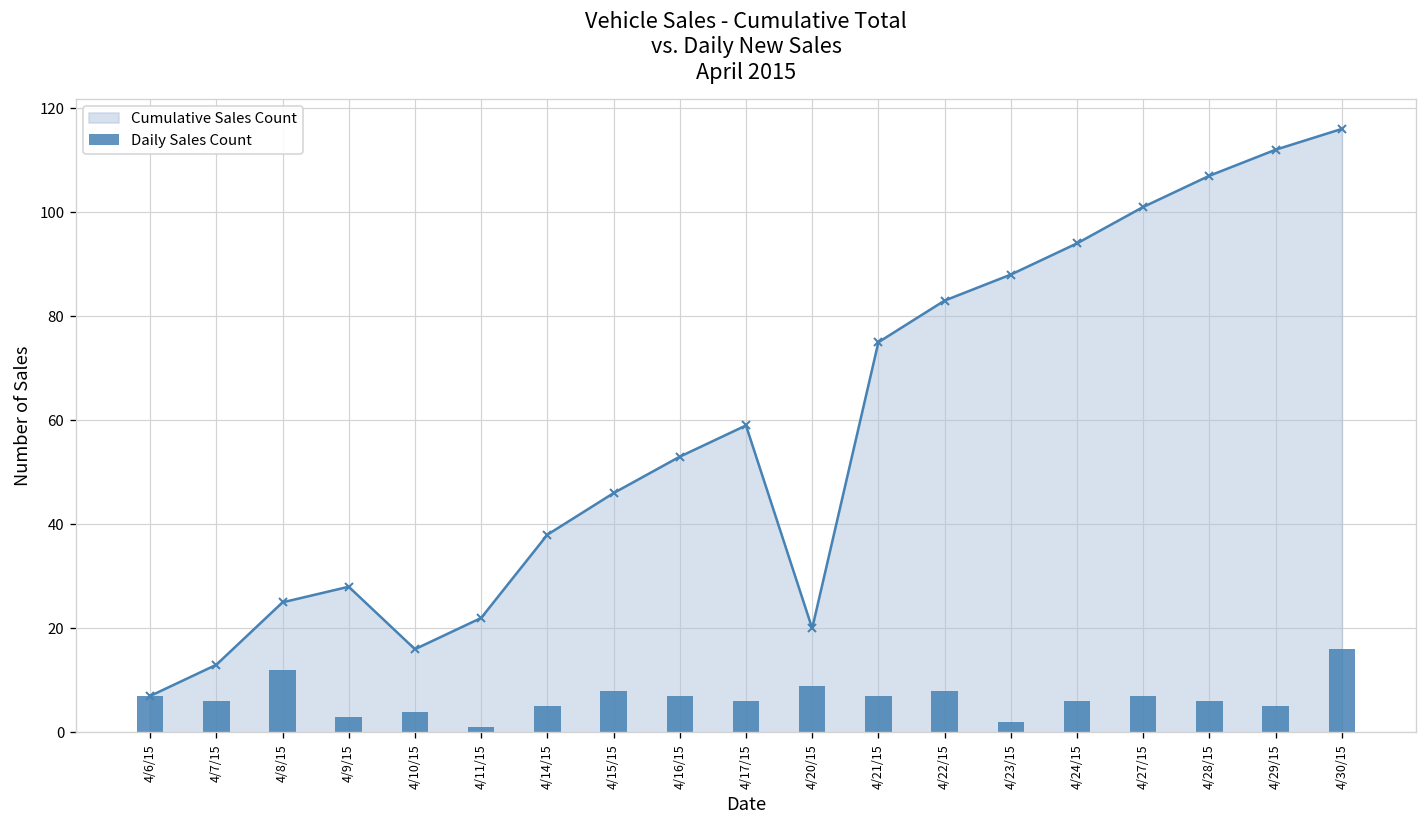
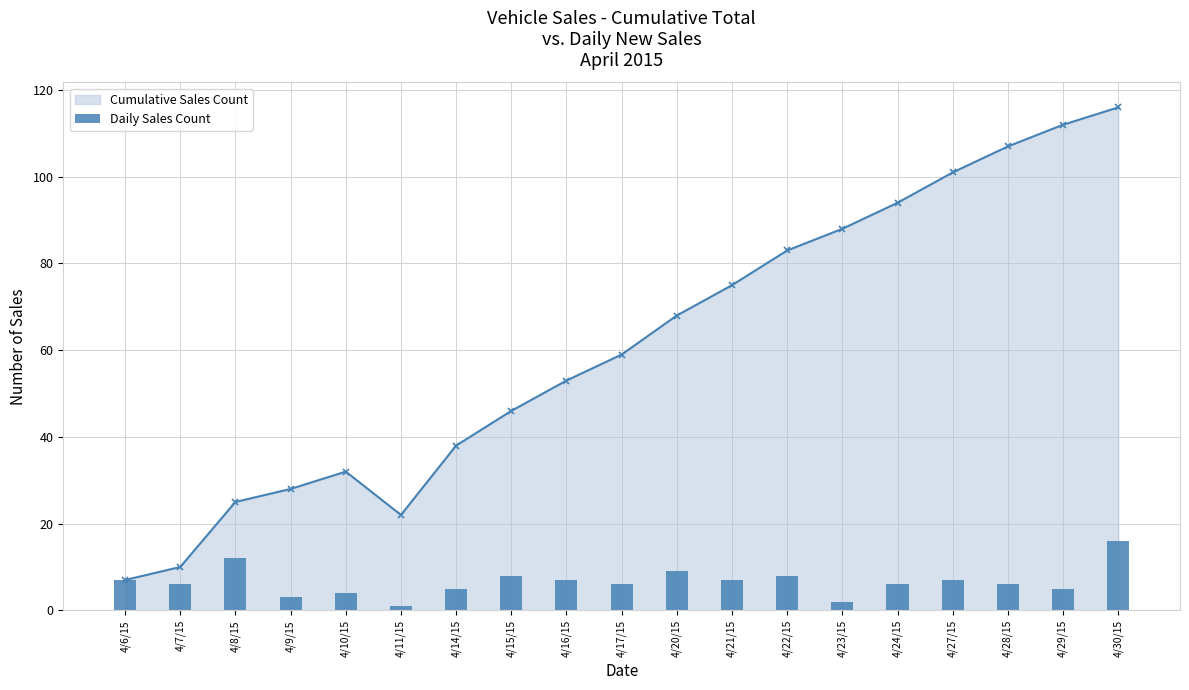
Cumulative Sales Count, 4/7/15: 13 -> 10
Cumulative Sales Count, 4/10/15: 16 -> 32
Cumulative Sales Count, 4/20/15: 20 -> 68
